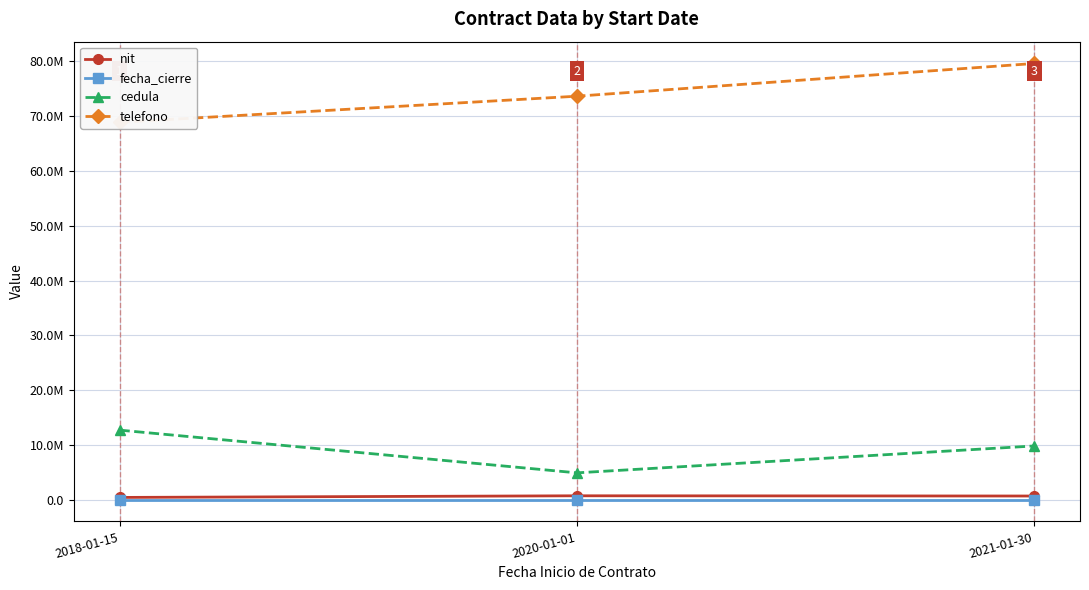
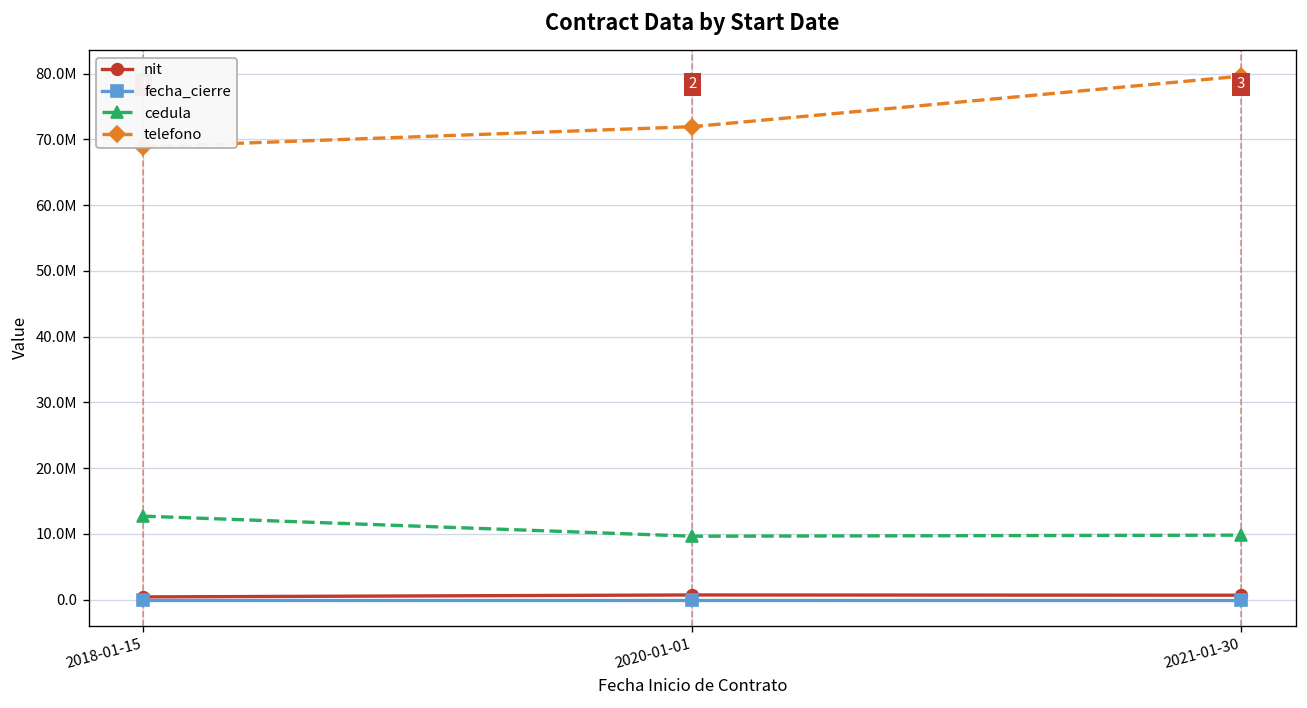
cedula, 2020-01-01: 5000000 -> 10000000
telefono, 2020-01-01: 74000000 -> 72000000
